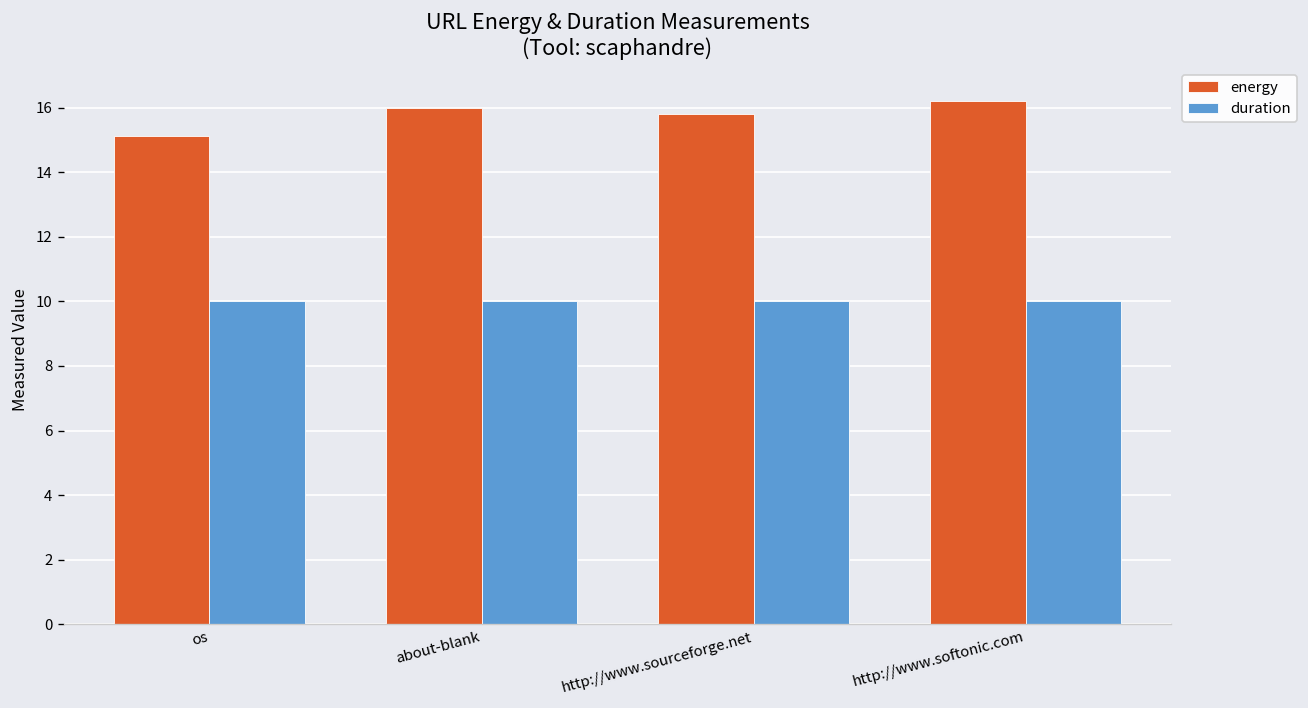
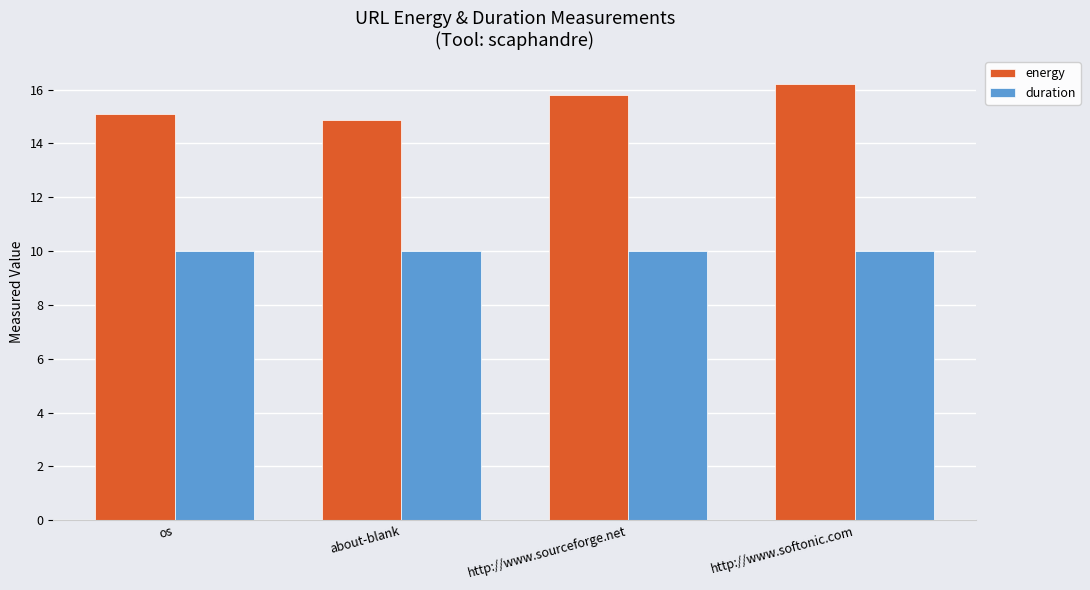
energy, about-blank: 16.0 -> 14.9
